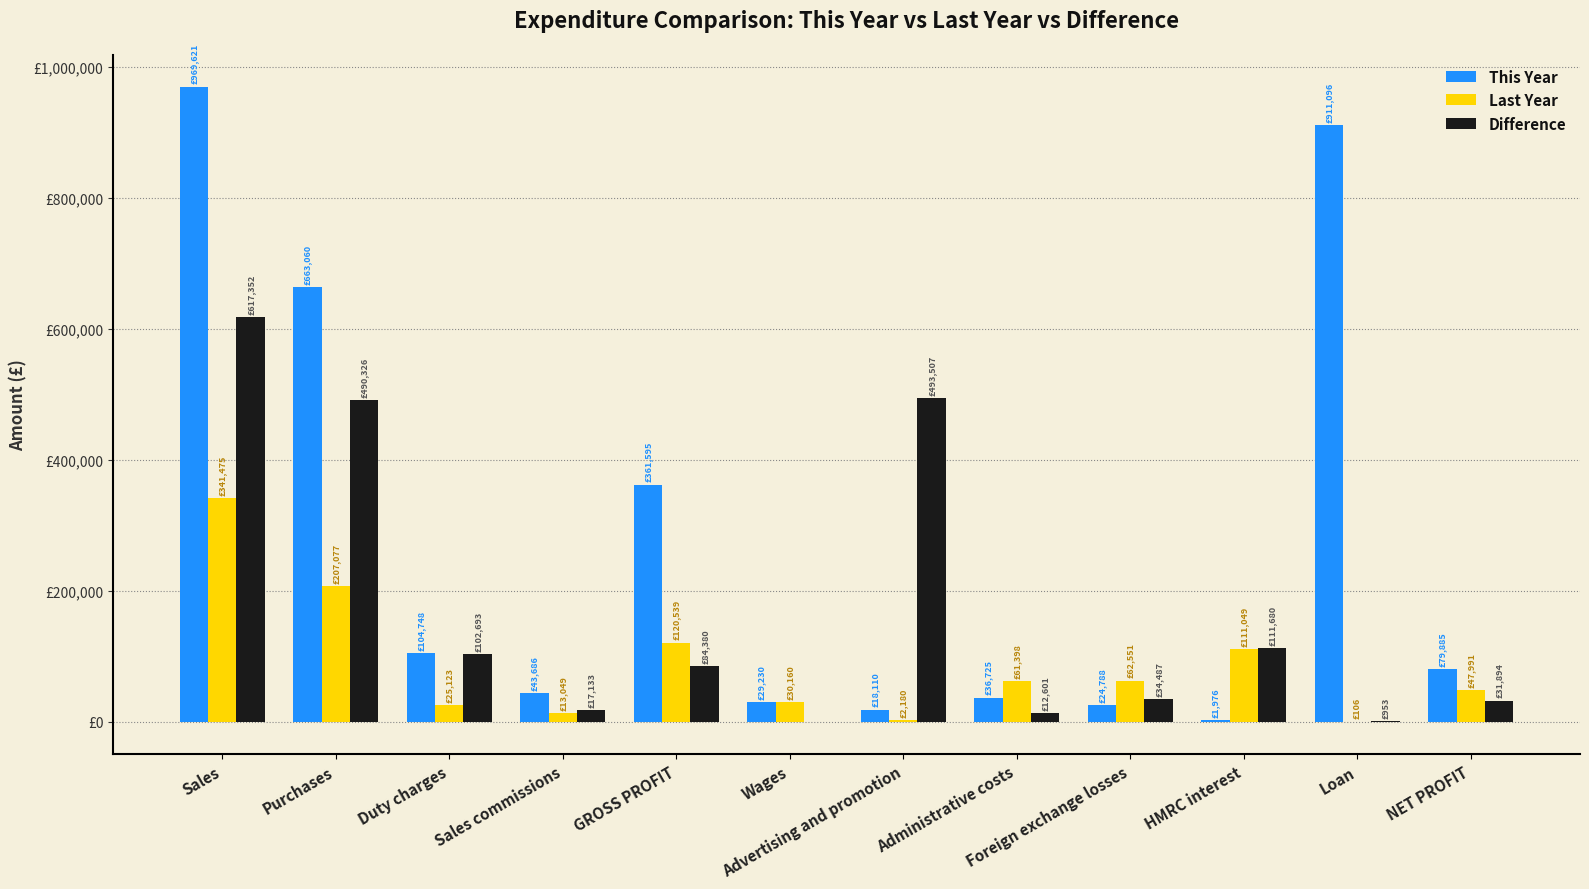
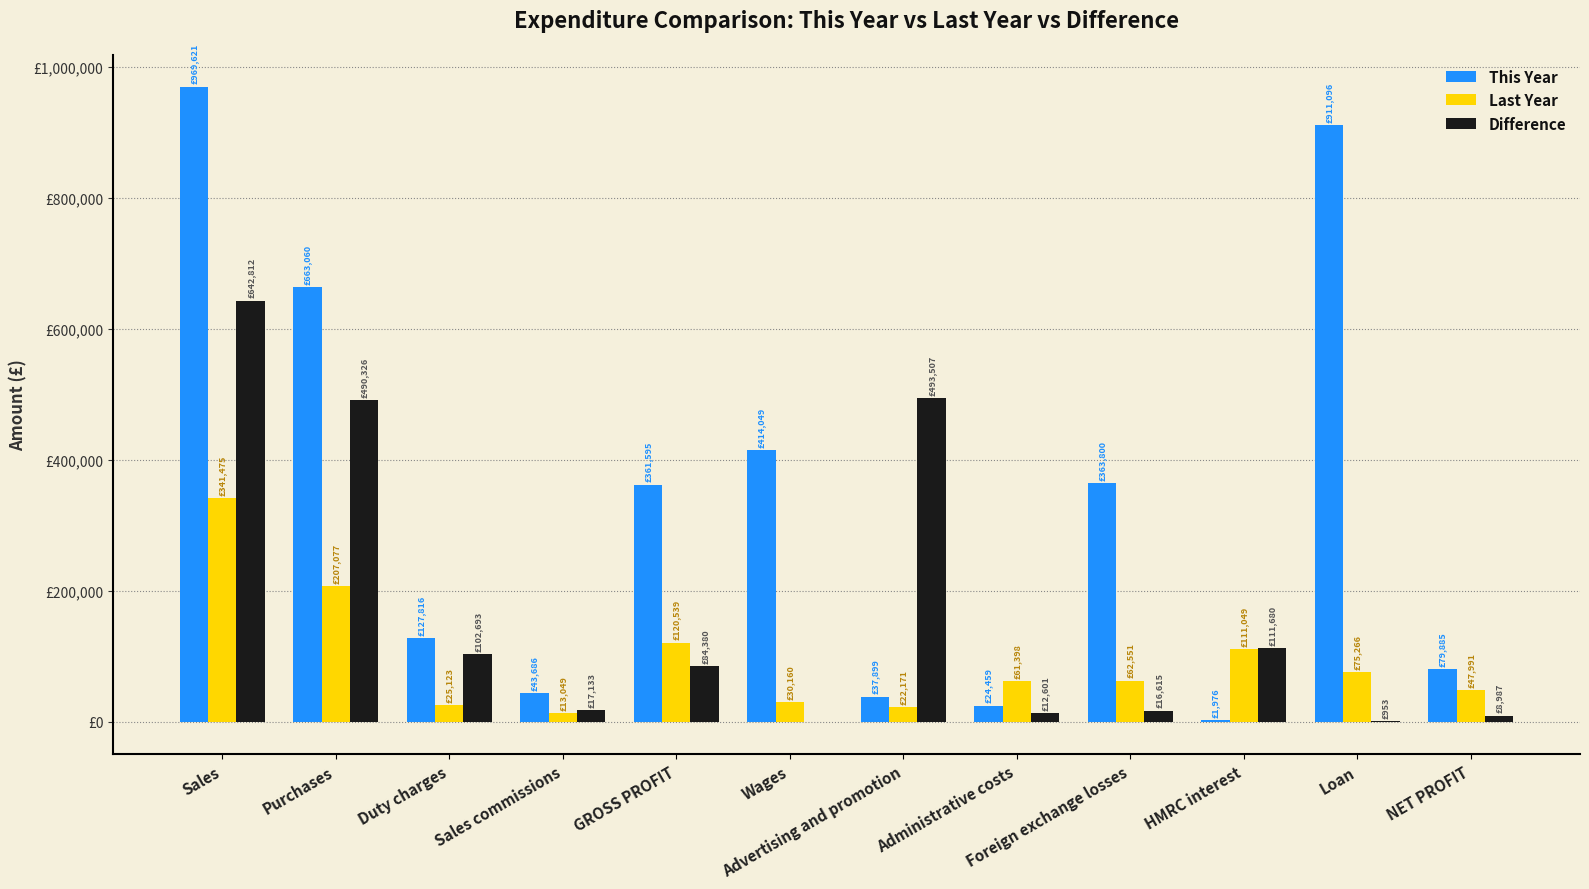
Difference, Sales: £617,352 -> £642,812
This Year, Duty charges: £104,748 -> £127,816
This Year, Wages: £29,230 -> £414,049
This Year, Advertising and promotion: £18,110 -> £37,899
Last Year, Advertising and promotion: £2,180 -> £22,171
This Year, Administrative costs: £36,725 -> £24,459
This Year, Foreign exchange losses: £24,788 -> £363,800
Difference, Foreign exchange losses: £34,487 -> £16,615
Last Year, Loan: £106 -> £75,266
Difference, NET PROFIT: £31,894 -> £8,987
